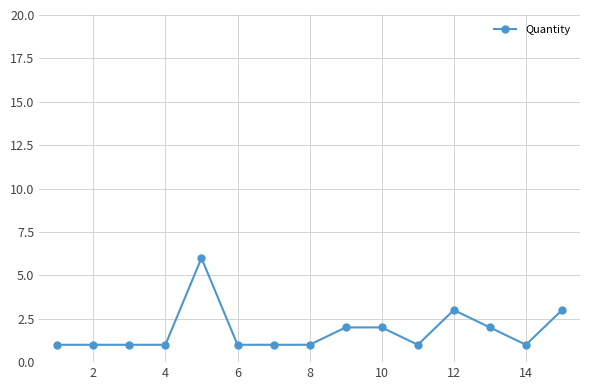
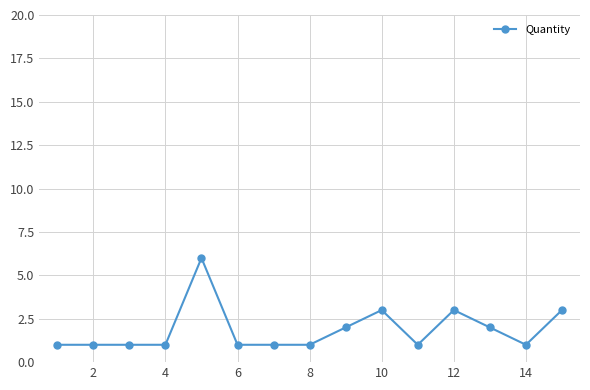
10: 2 -> 3
